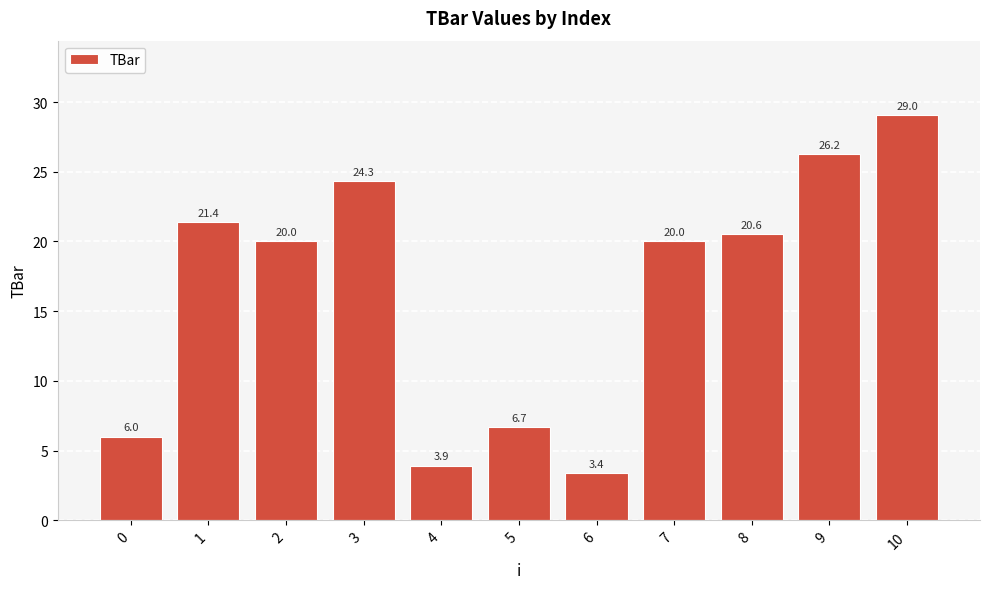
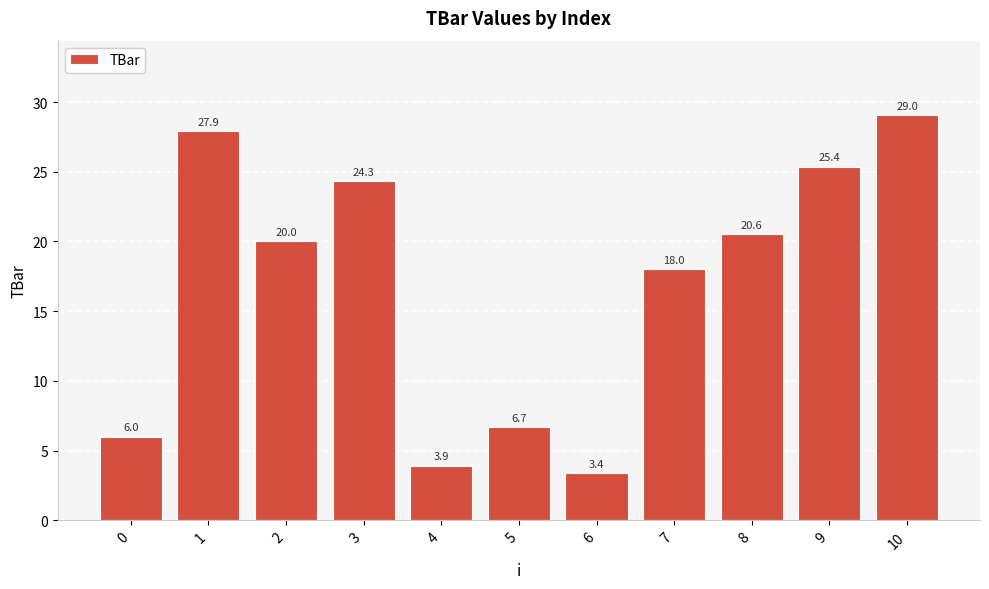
1: 21.4 -> 27.9
7: 20.0 -> 18.0
9: 26.2 -> 25.4
